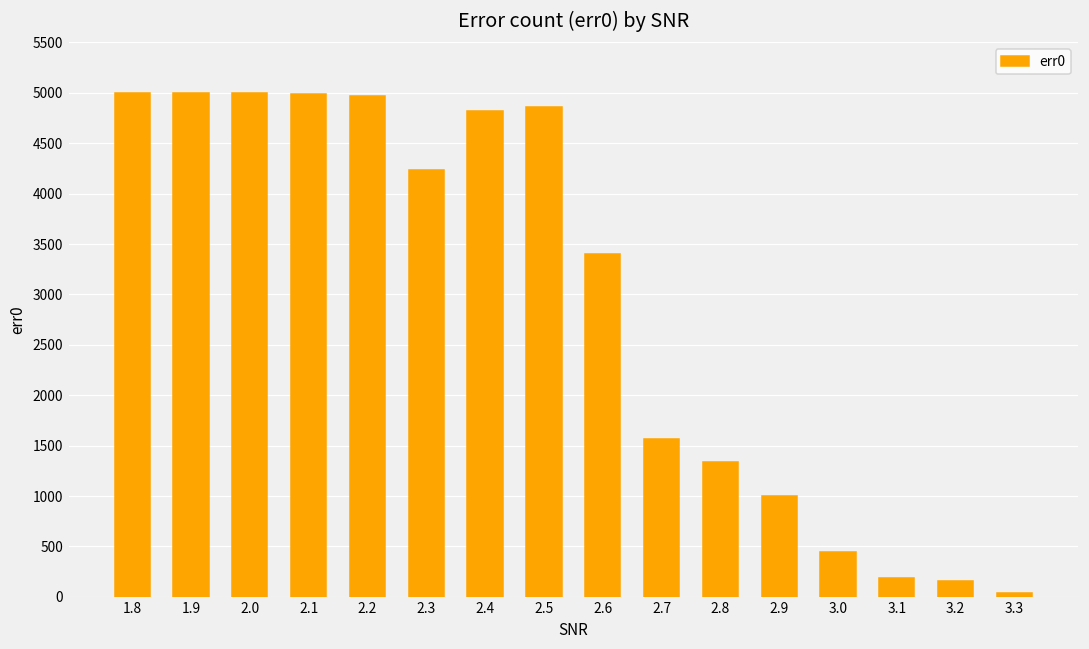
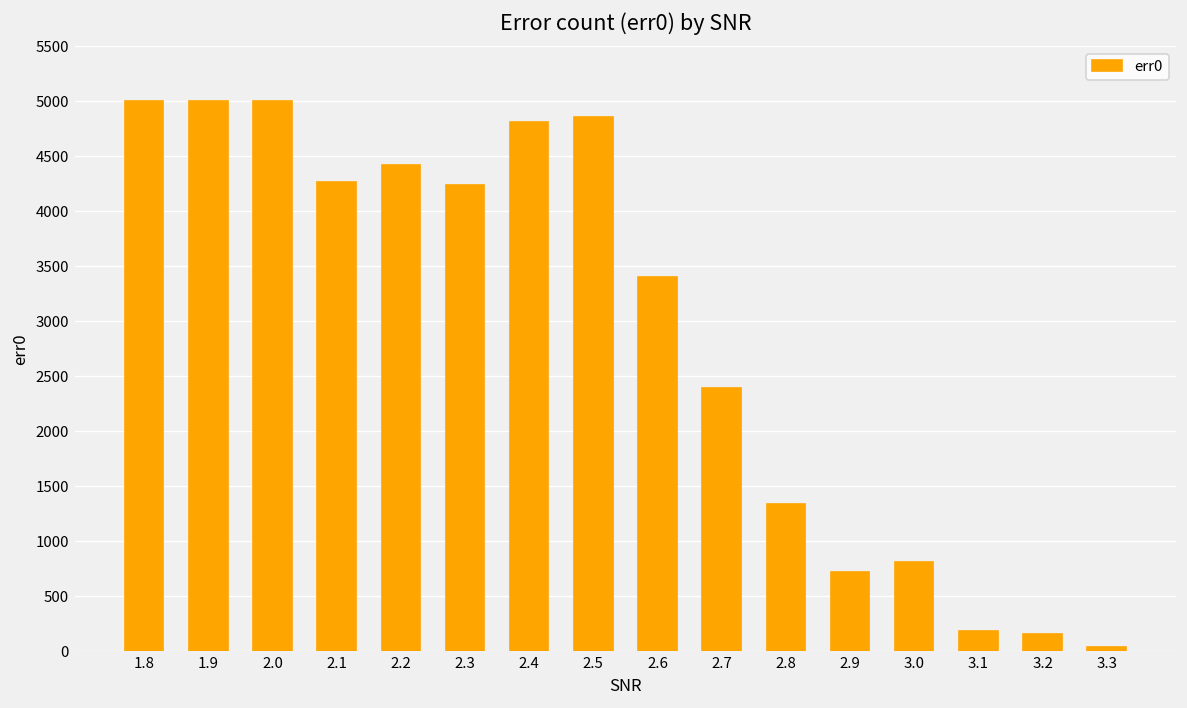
2.1: 5000 -> 4300
2.2: 5000 -> 4400
2.7: 1600 -> 2400
2.9: 1000 -> 700
3.0: 400 -> 800
